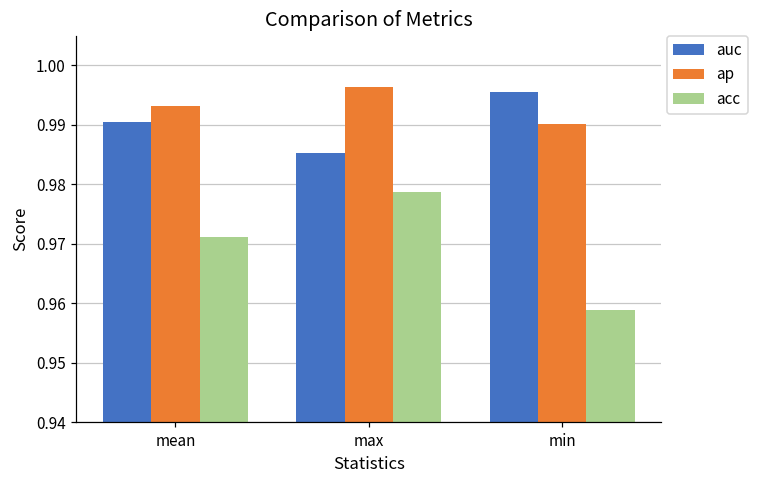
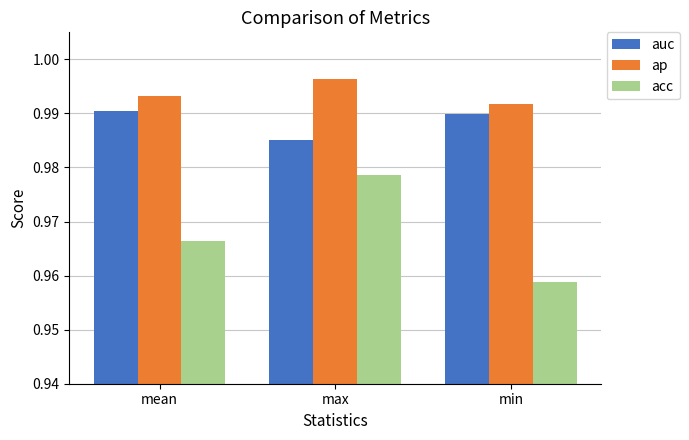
acc, mean: 0.971 -> 0.966
auc, min: 0.996 -> 0.990
ap, min: 0.990 -> 0.992
